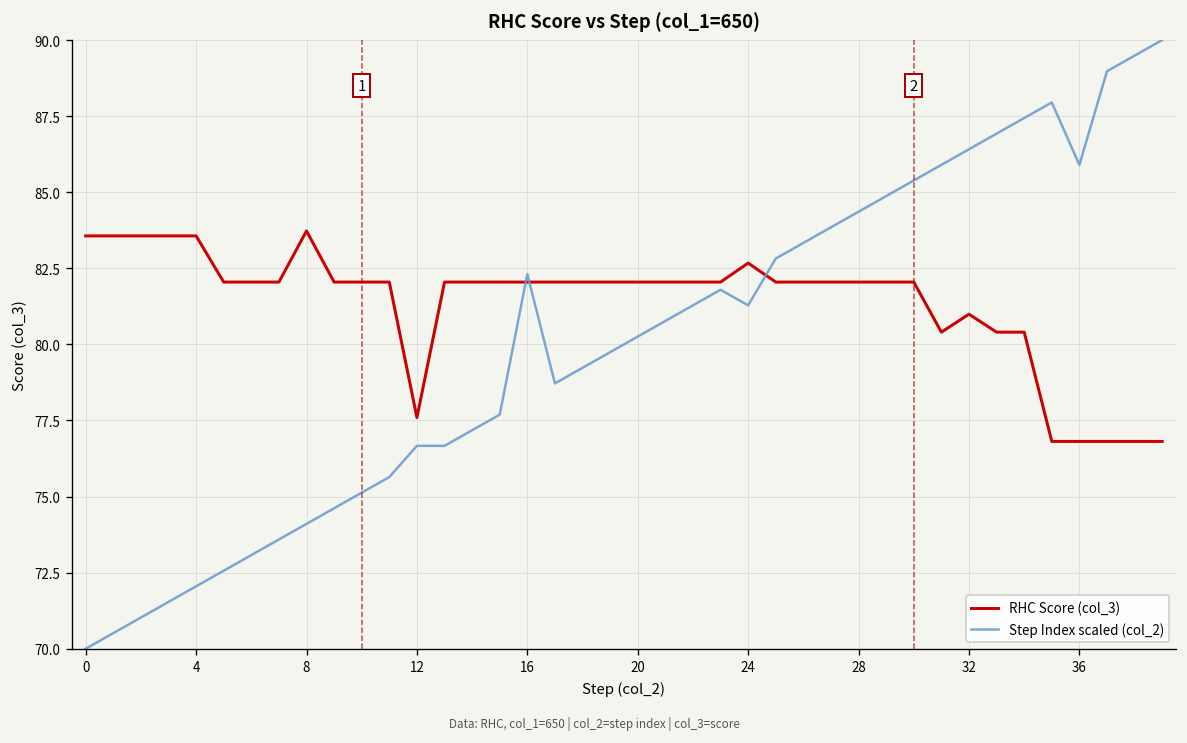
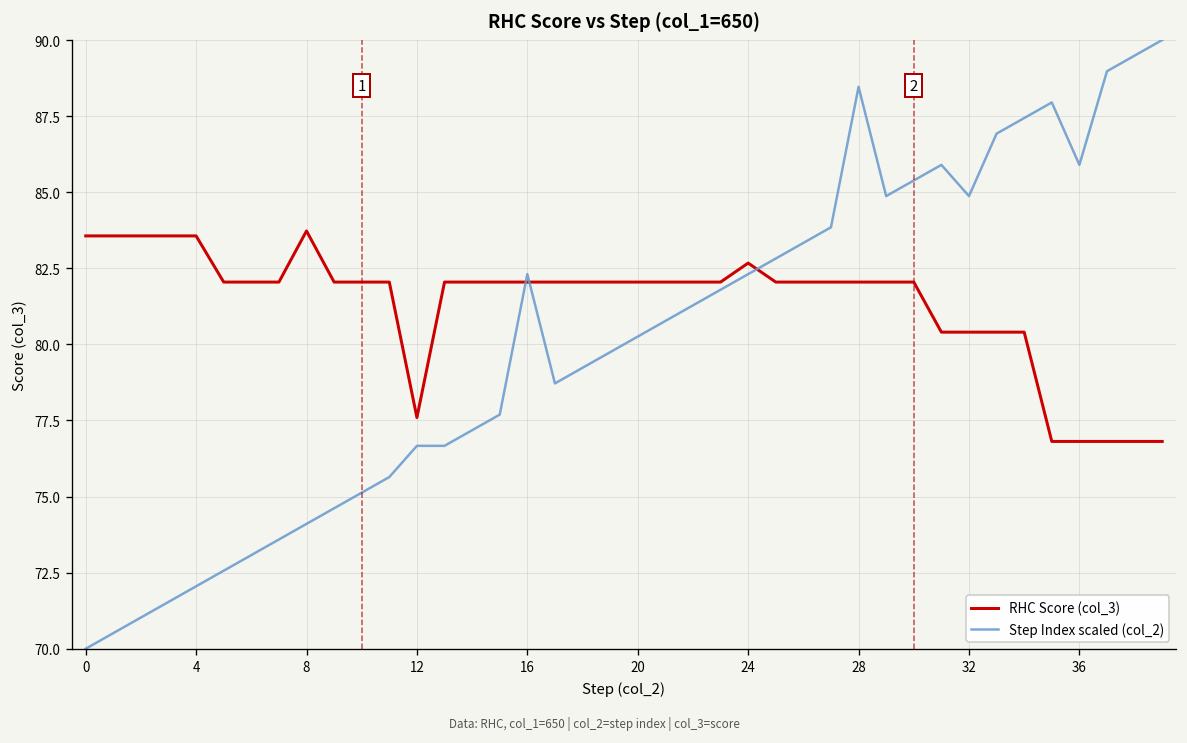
Step Index scaled (col_2), 24: 81.3 -> 82.3
Step Index scaled (col_2), 28: 84.4 -> 88.5
RHC Score (col_3), 32: 81.0 -> 80.4
Step Index scaled (col_2), 32: 86.4 -> 84.9
